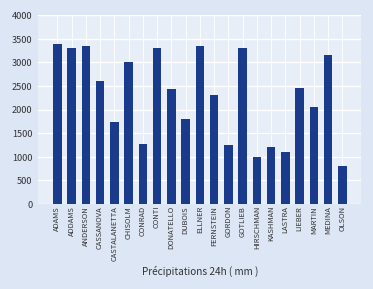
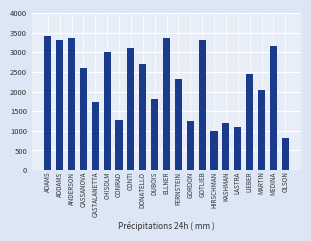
CONTI: 3300 -> 3100
DONATELLO: 2400 -> 2700
